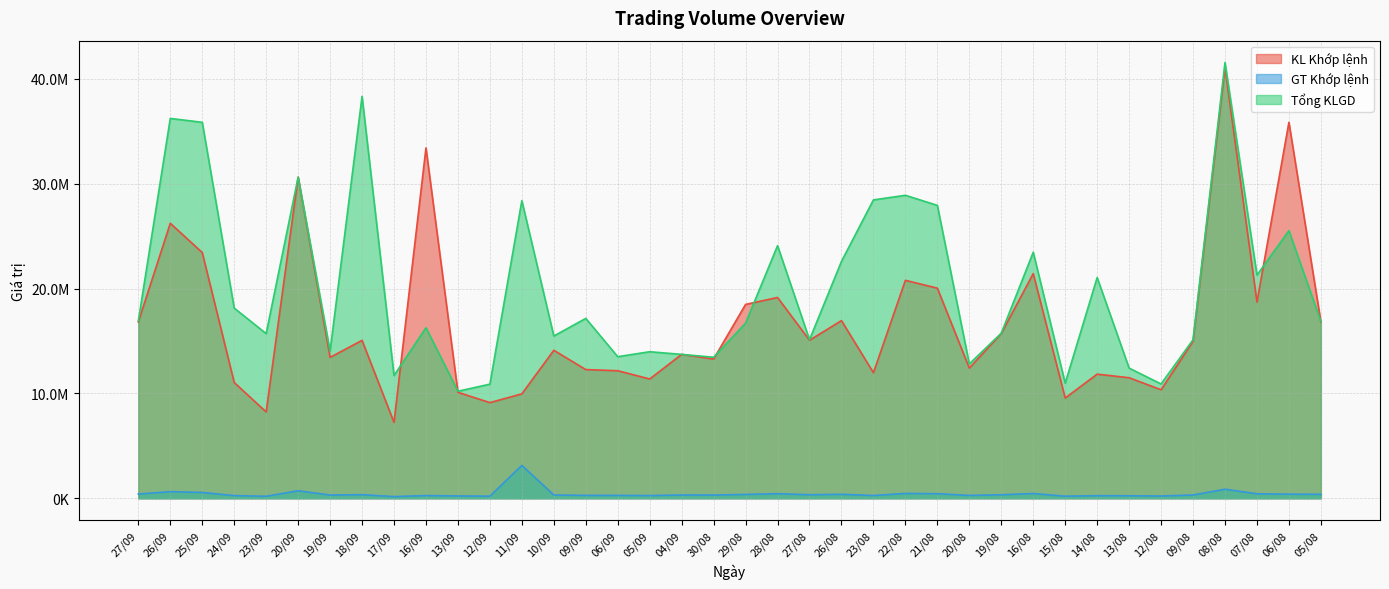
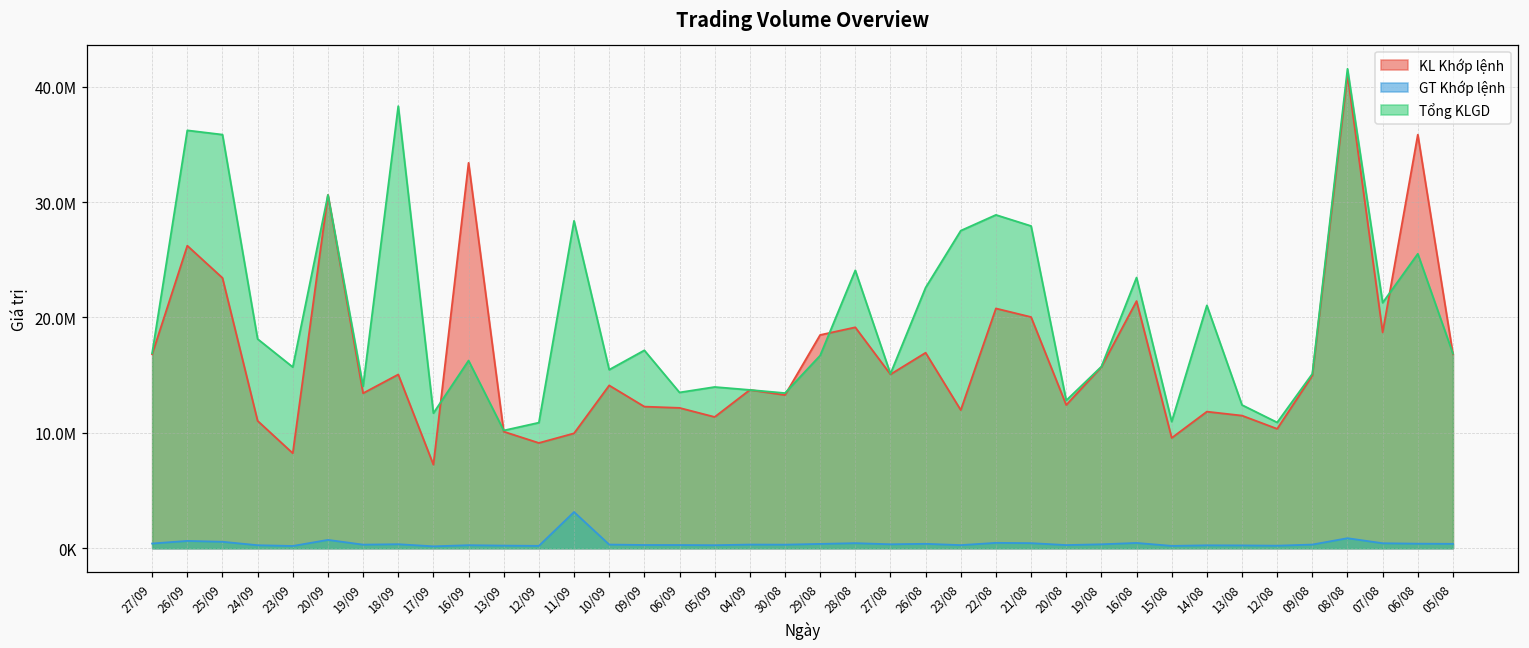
Tổng KLGD, 23/08: 28400000 -> 27500000
